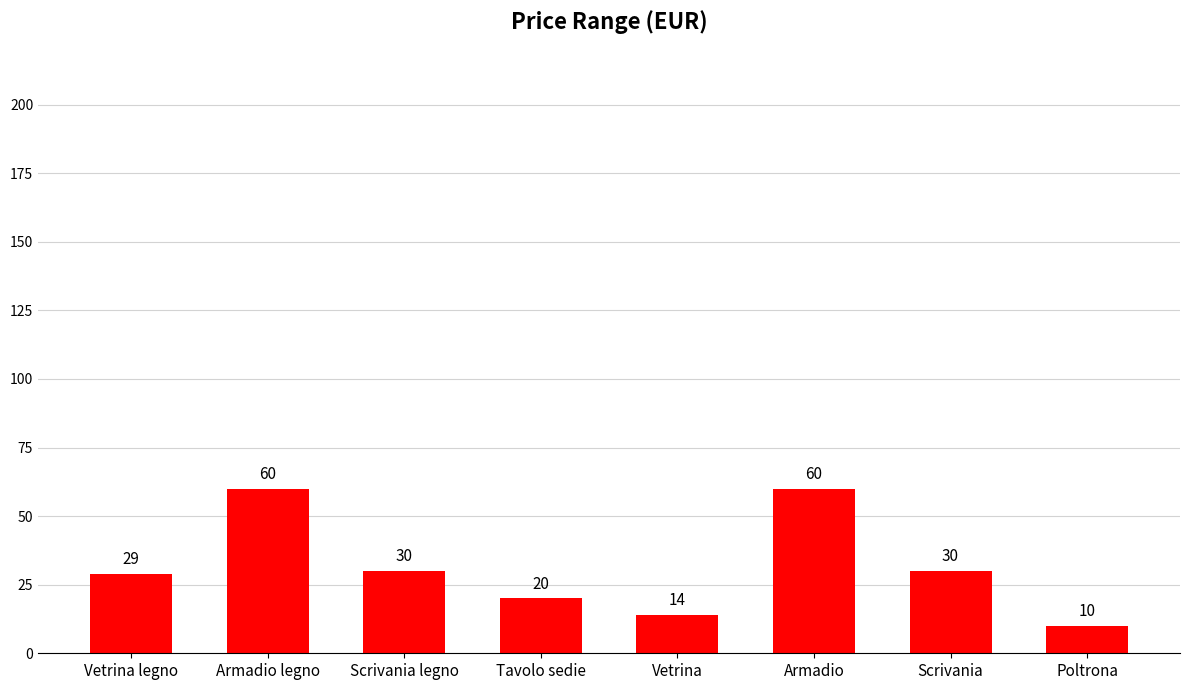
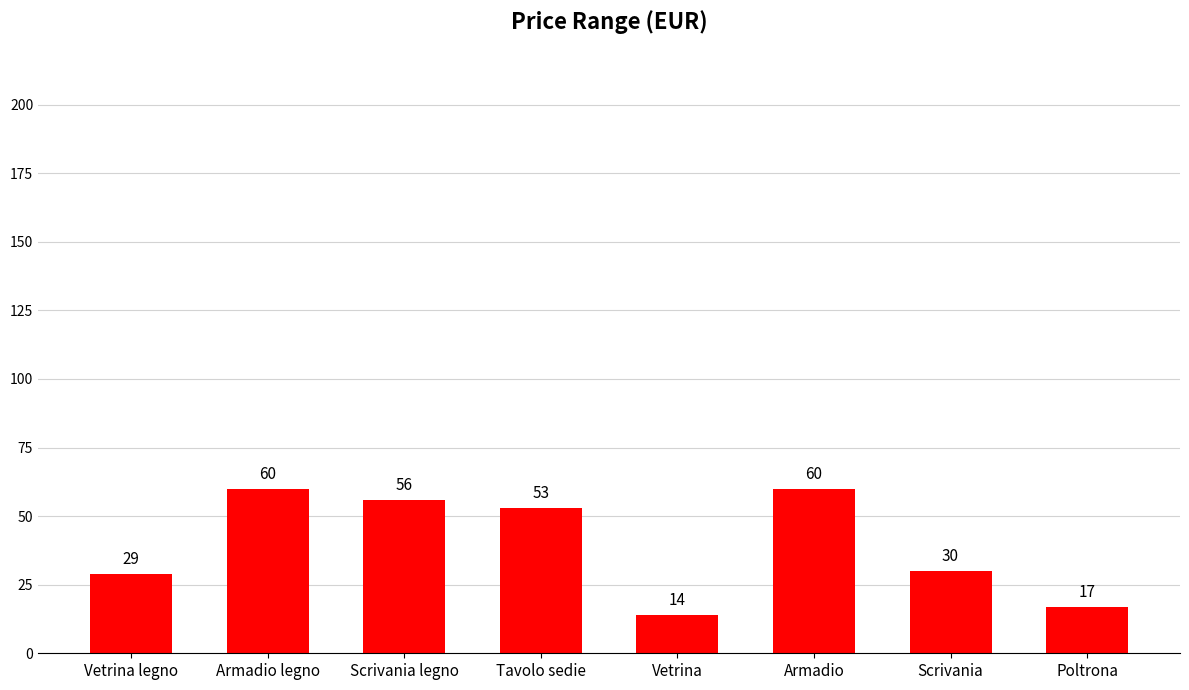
Scrivania legno: 30 -> 56
Tavolo sedie: 20 -> 53
Poltrona: 10 -> 17
